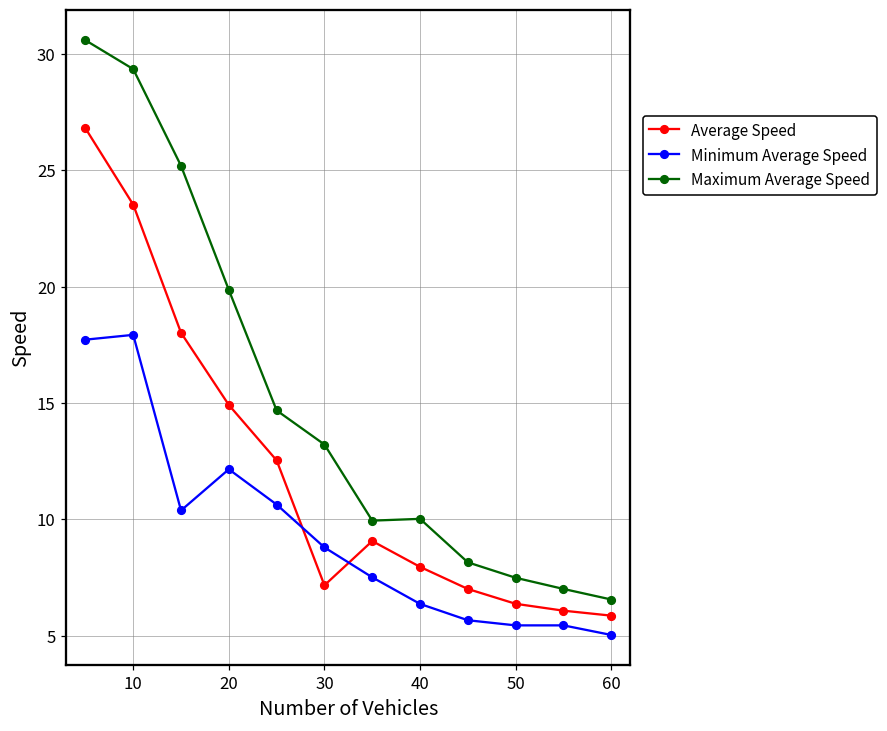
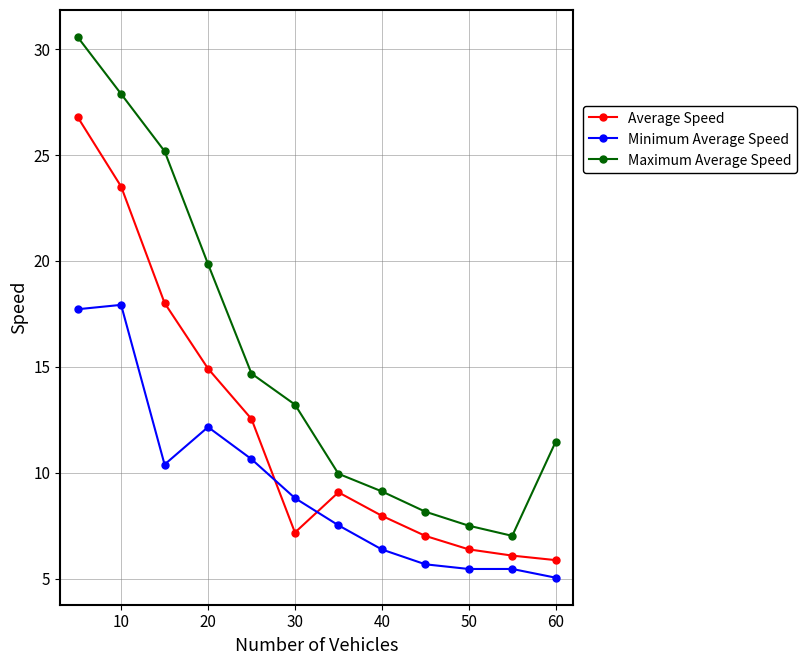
Maximum Average Speed, 10: 29.3 -> 27.9
Maximum Average Speed, 40: 10.0 -> 9.1
Maximum Average Speed, 60: 6.6 -> 11.5
